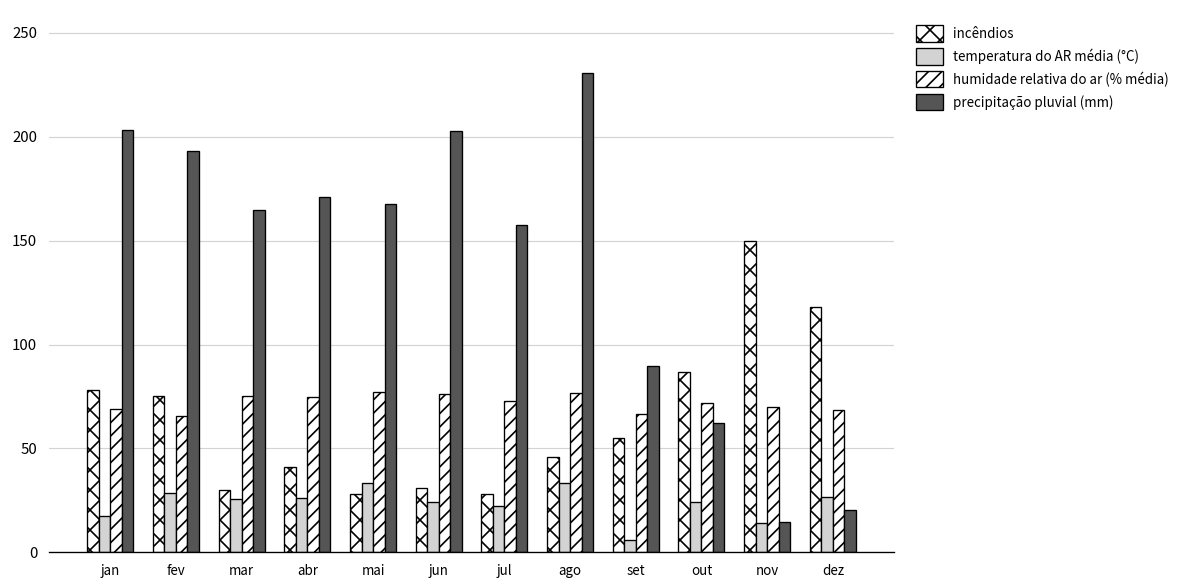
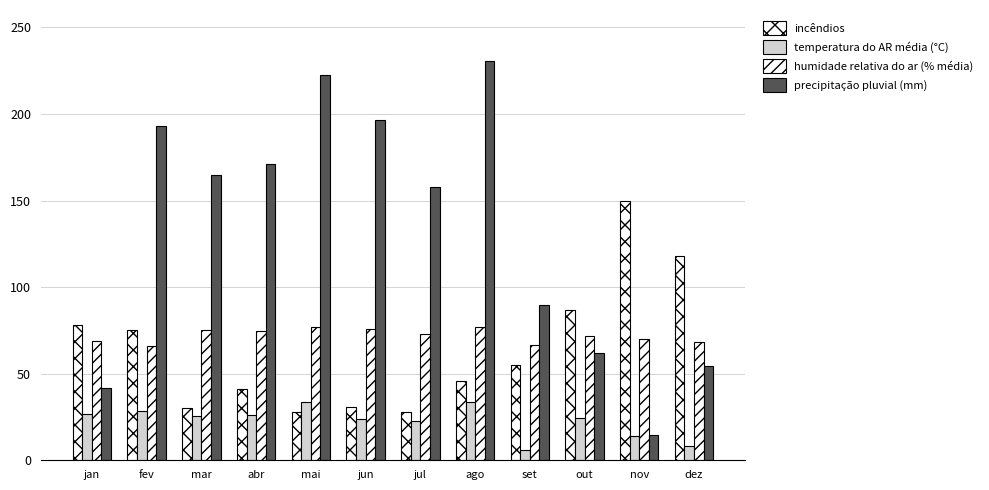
temperatura do AR média (°C), jan: 18 -> 27
precipitação pluvial (mm), jan: 203 -> 42
precipitação pluvial (mm), mai: 168 -> 222
precipitação pluvial (mm), jun: 203 -> 197
temperatura do AR média (°C), dez: 27 -> 8
precipitação pluvial (mm), dez: 20 -> 54
